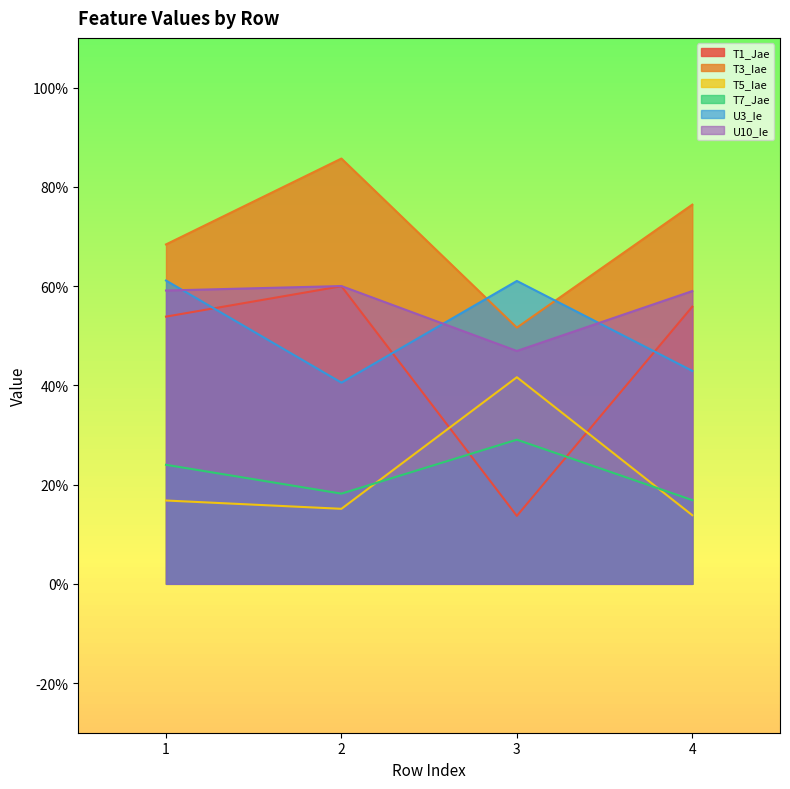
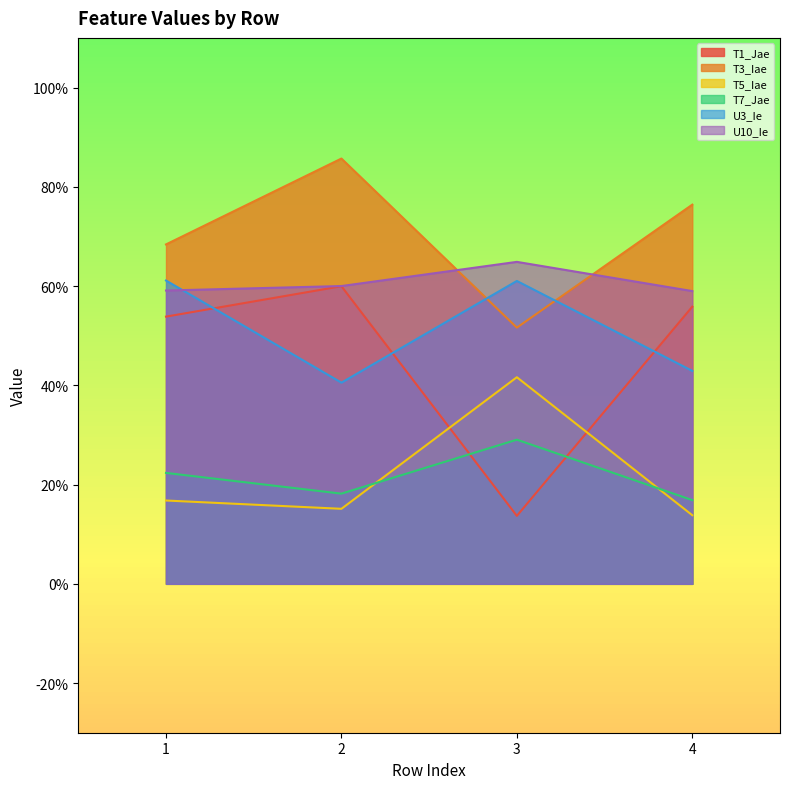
T7_Jae, 1: 24% -> 22%
U10_Ie, 3: 47% -> 65%
